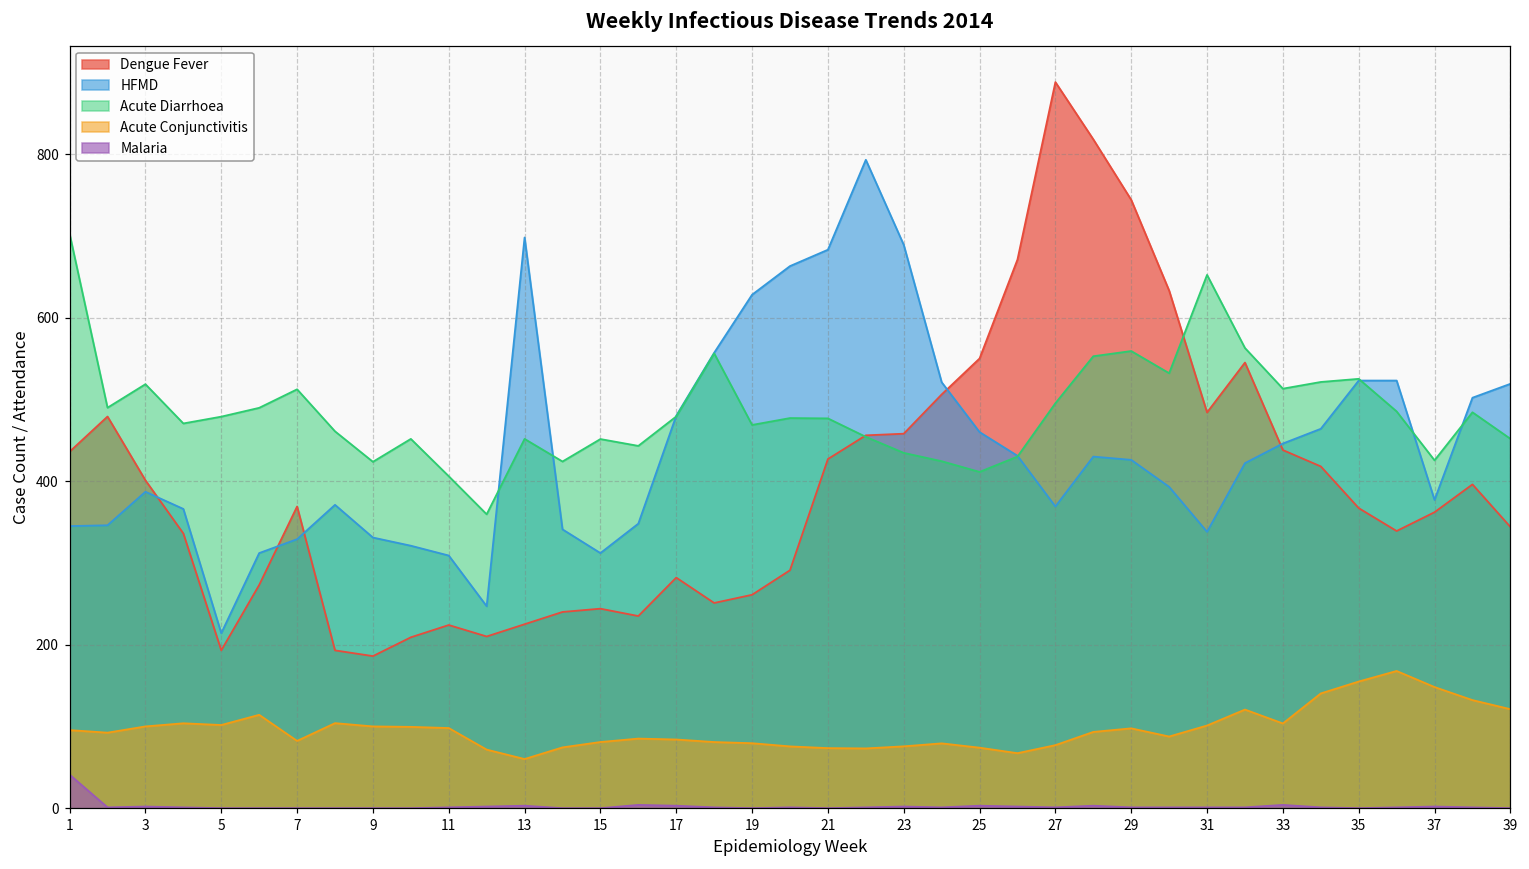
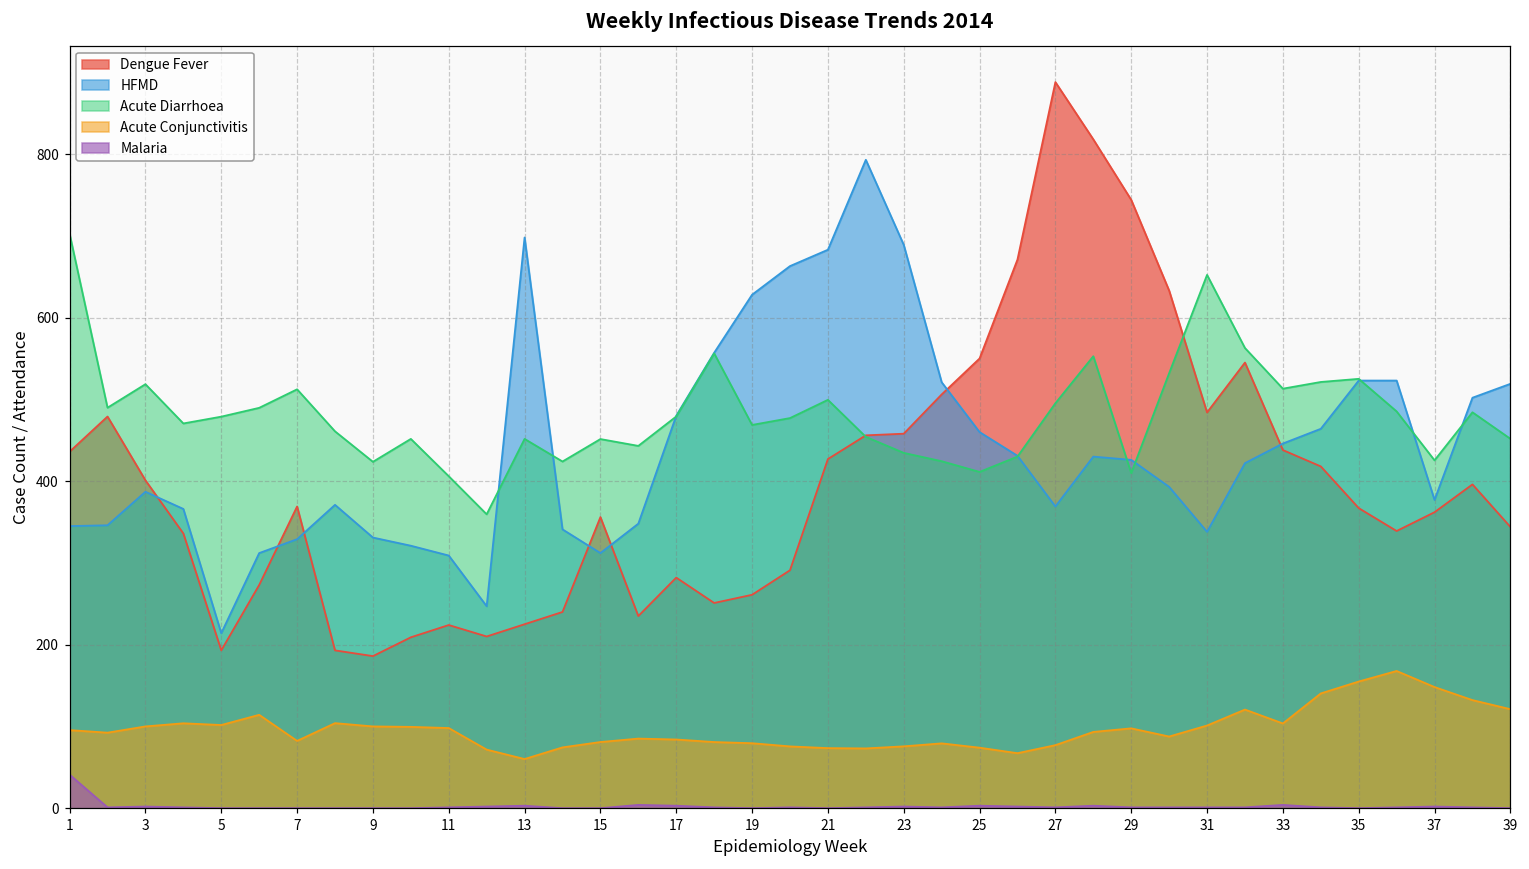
Dengue Fever, 15: 240 -> 360
Acute Diarrhoea, 21: 480 -> 500
Acute Diarrhoea, 29: 560 -> 410
